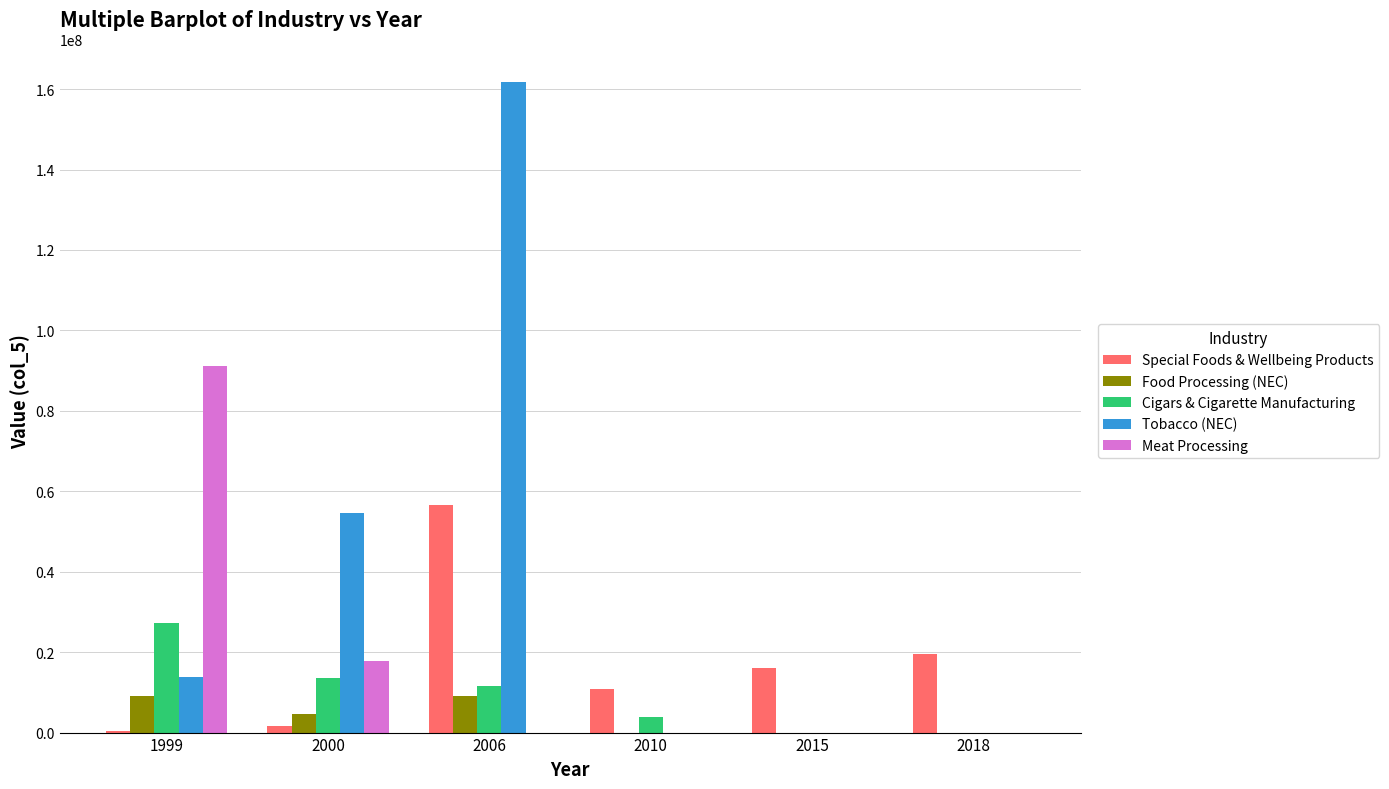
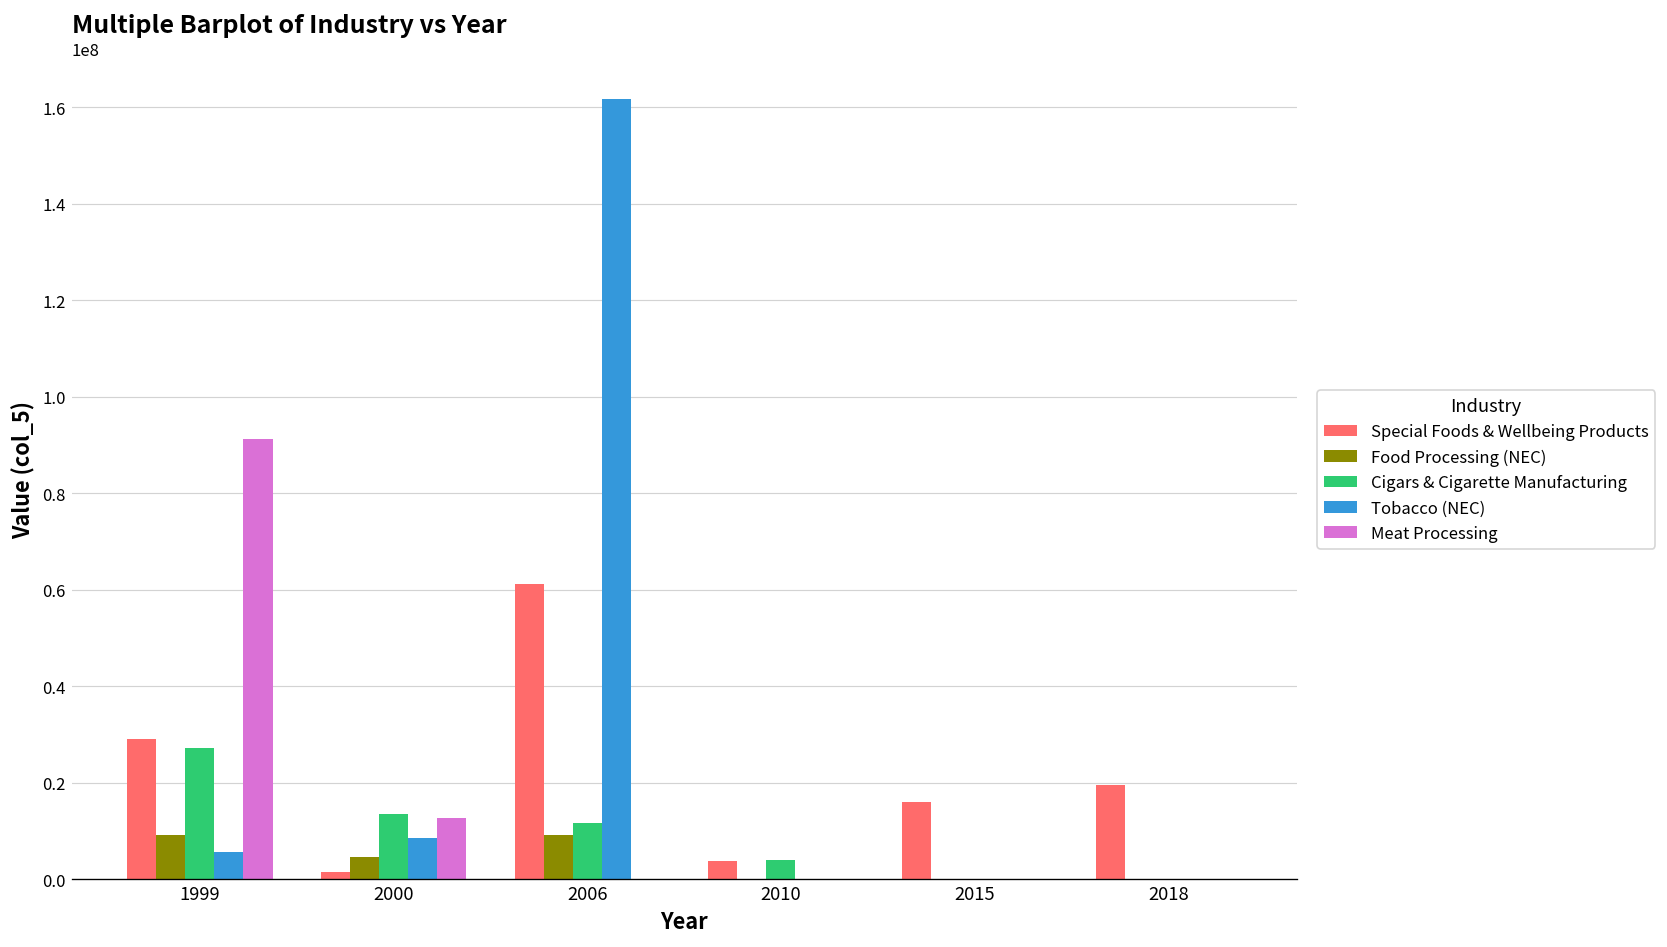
Special Foods & Wellbeing Products, 1999: 1000000 -> 29000000
Tobacco (NEC), 1999: 14000000 -> 6000000
Tobacco (NEC), 2000: 55000000 -> 9000000
Meat Processing, 2000: 18000000 -> 13000000
Special Foods & Wellbeing Products, 2006: 57000000 -> 61000000
Special Foods & Wellbeing Products, 2010: 11000000 -> 4000000
